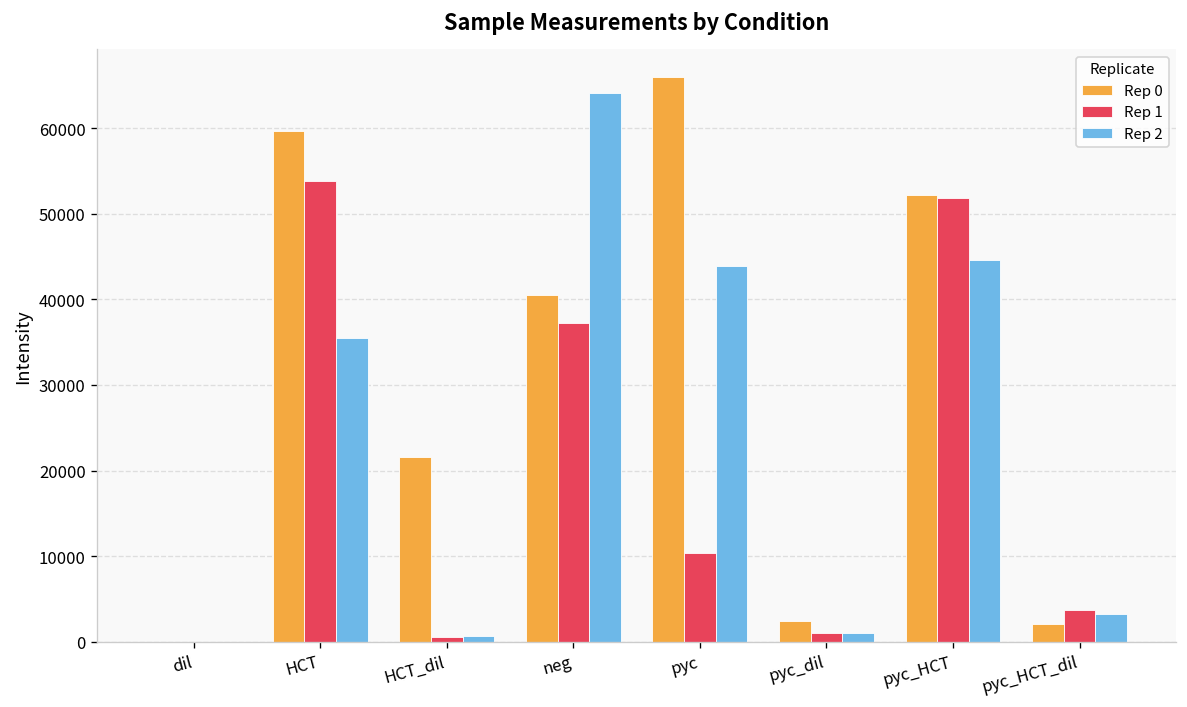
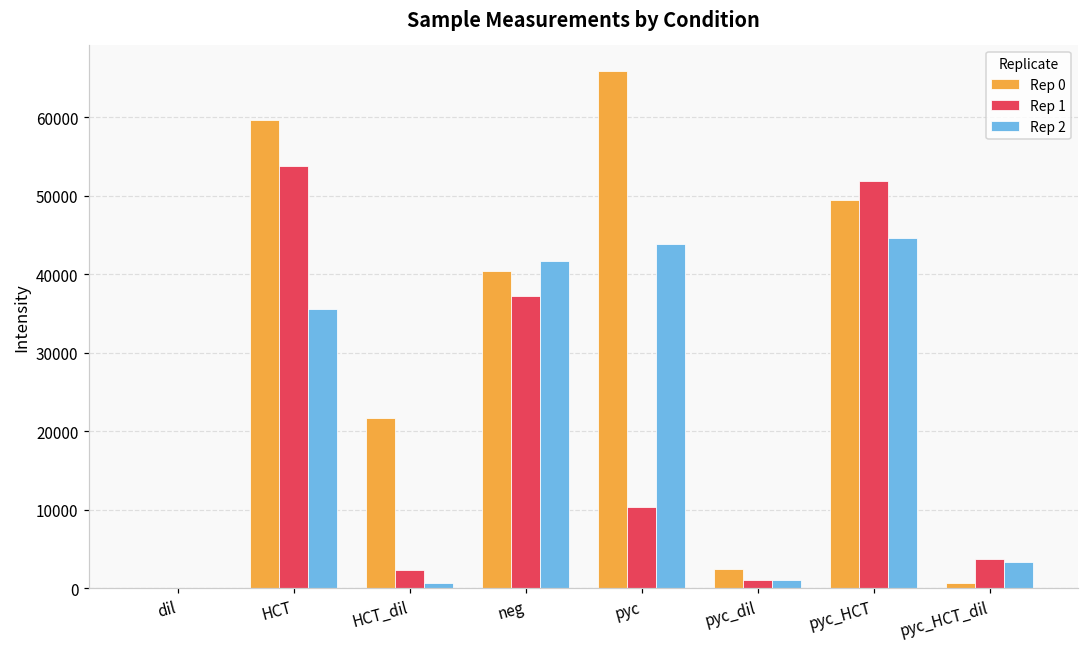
Rep 1, HCT_dil: 1000 -> 2000
Rep 2, neg: 64000 -> 42000
Rep 0, pyc_HCT: 52000 -> 49000
Rep 0, pyc_HCT_dil: 2000 -> 1000
